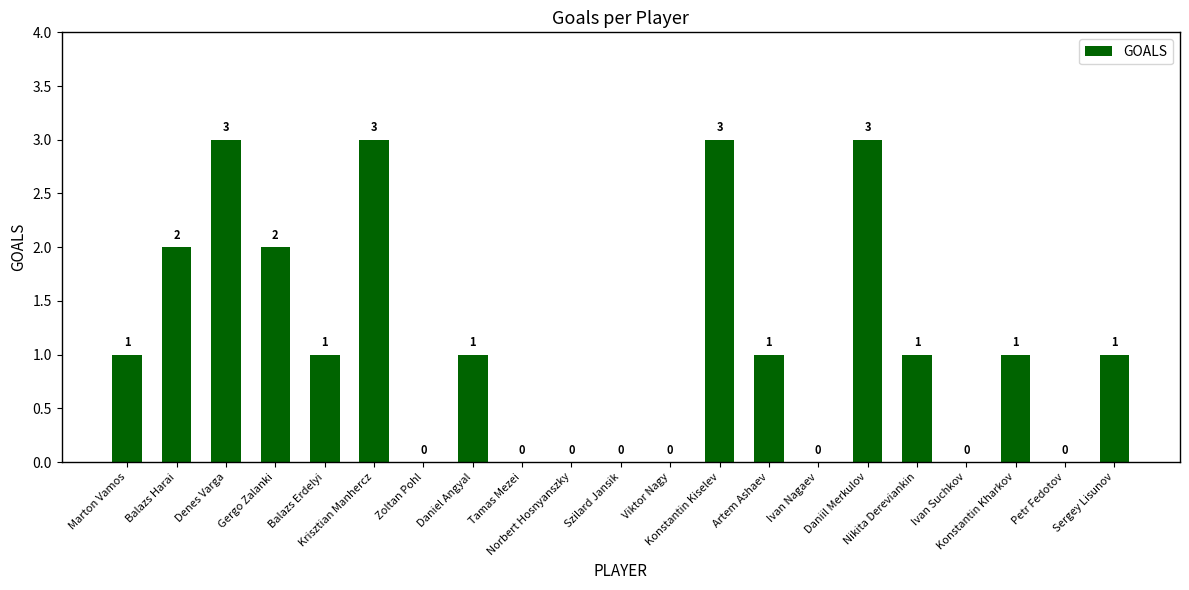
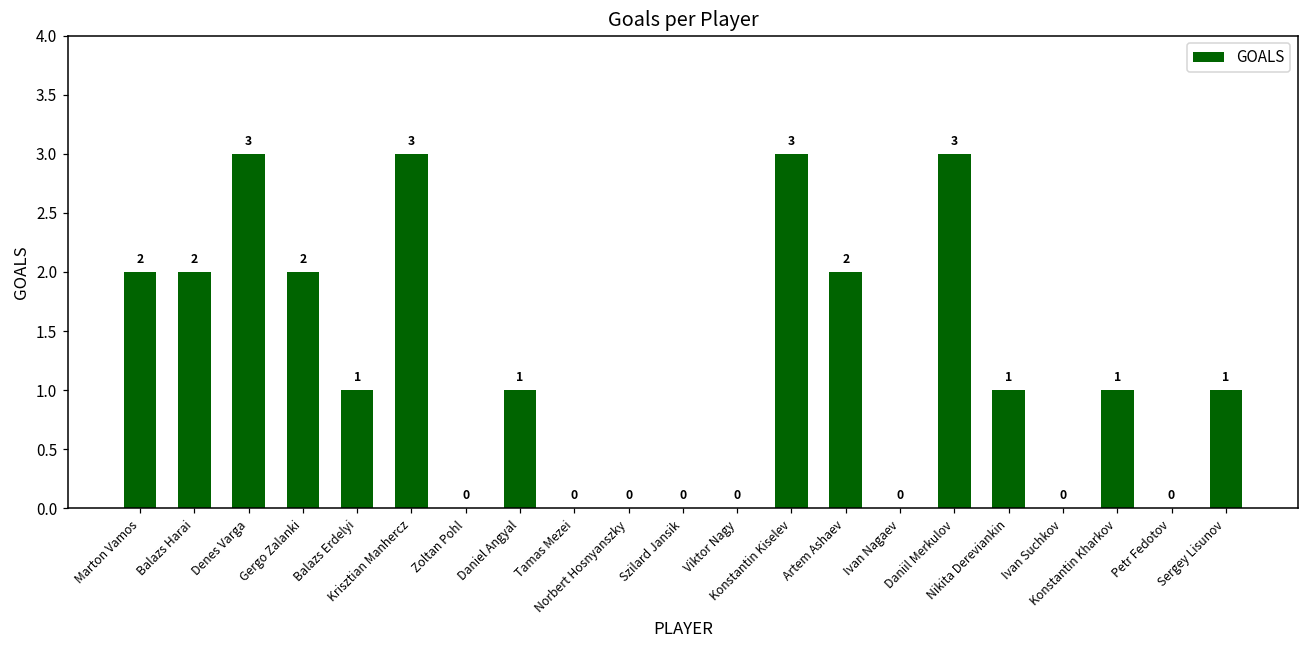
Marton Vamos: 1 -> 2
Artem Ashaev: 1 -> 2
